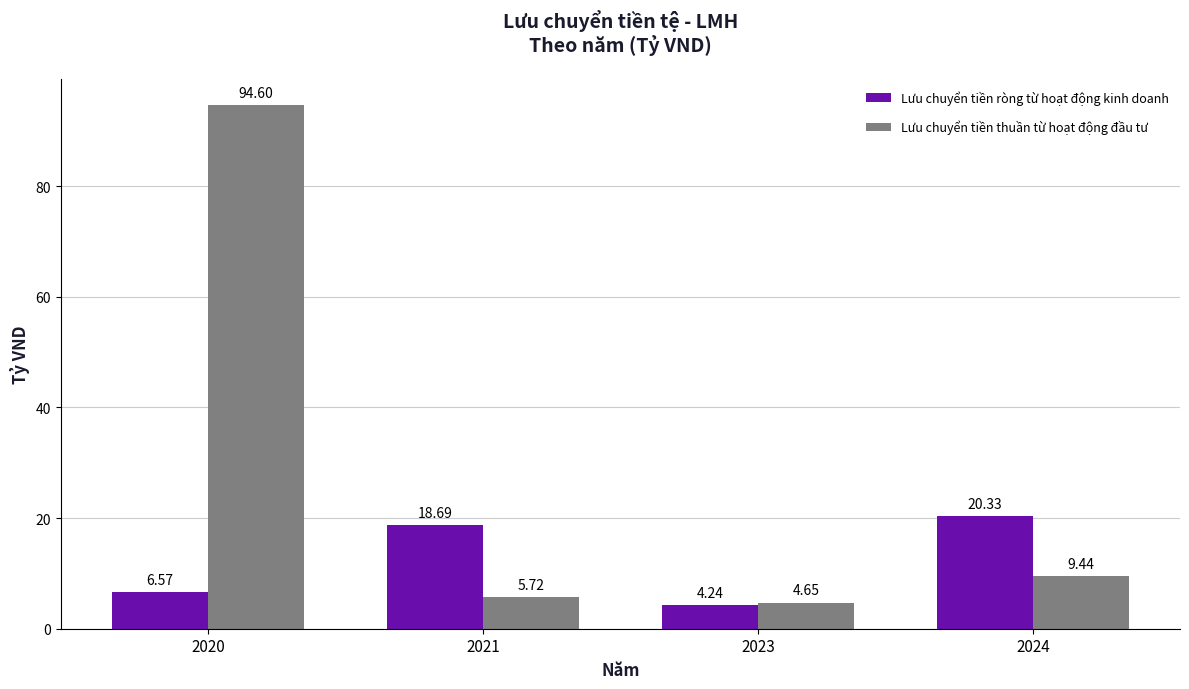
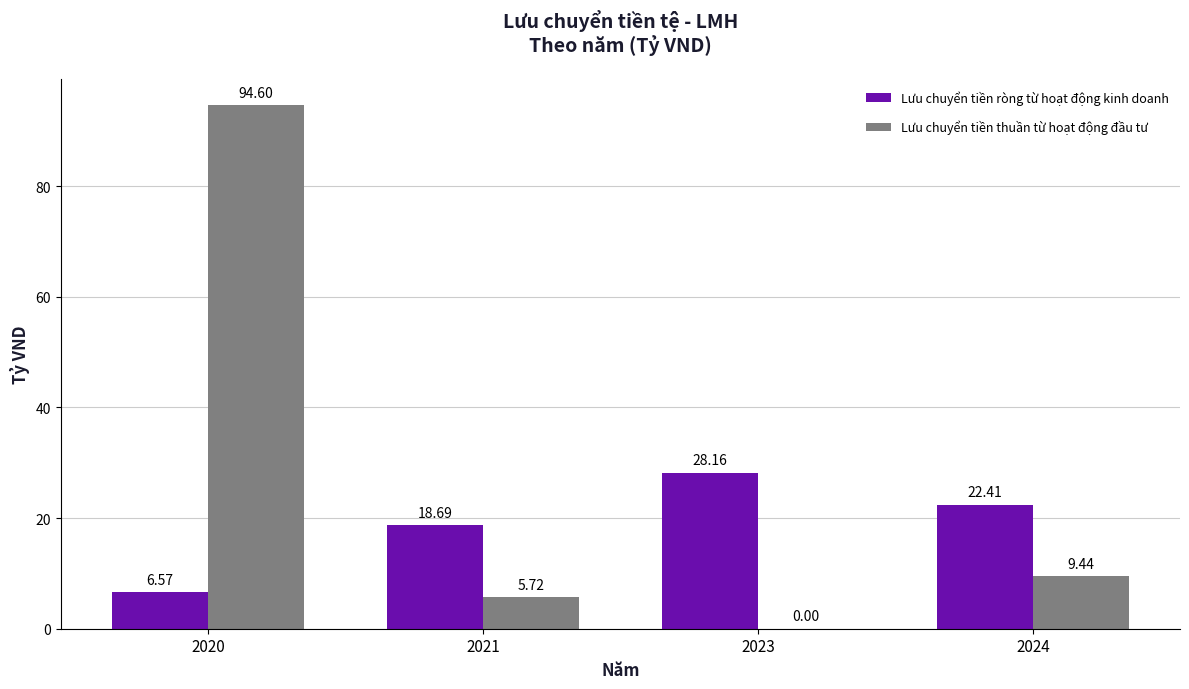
Lưu chuyển tiền ròng từ hoạt động kinh doanh, 2023: 4.24 -> 28.16
Lưu chuyển tiền thuần từ hoạt động đầu tư, 2023: 4.65 -> 0.00
Lưu chuyển tiền ròng từ hoạt động kinh doanh, 2024: 20.33 -> 22.41
